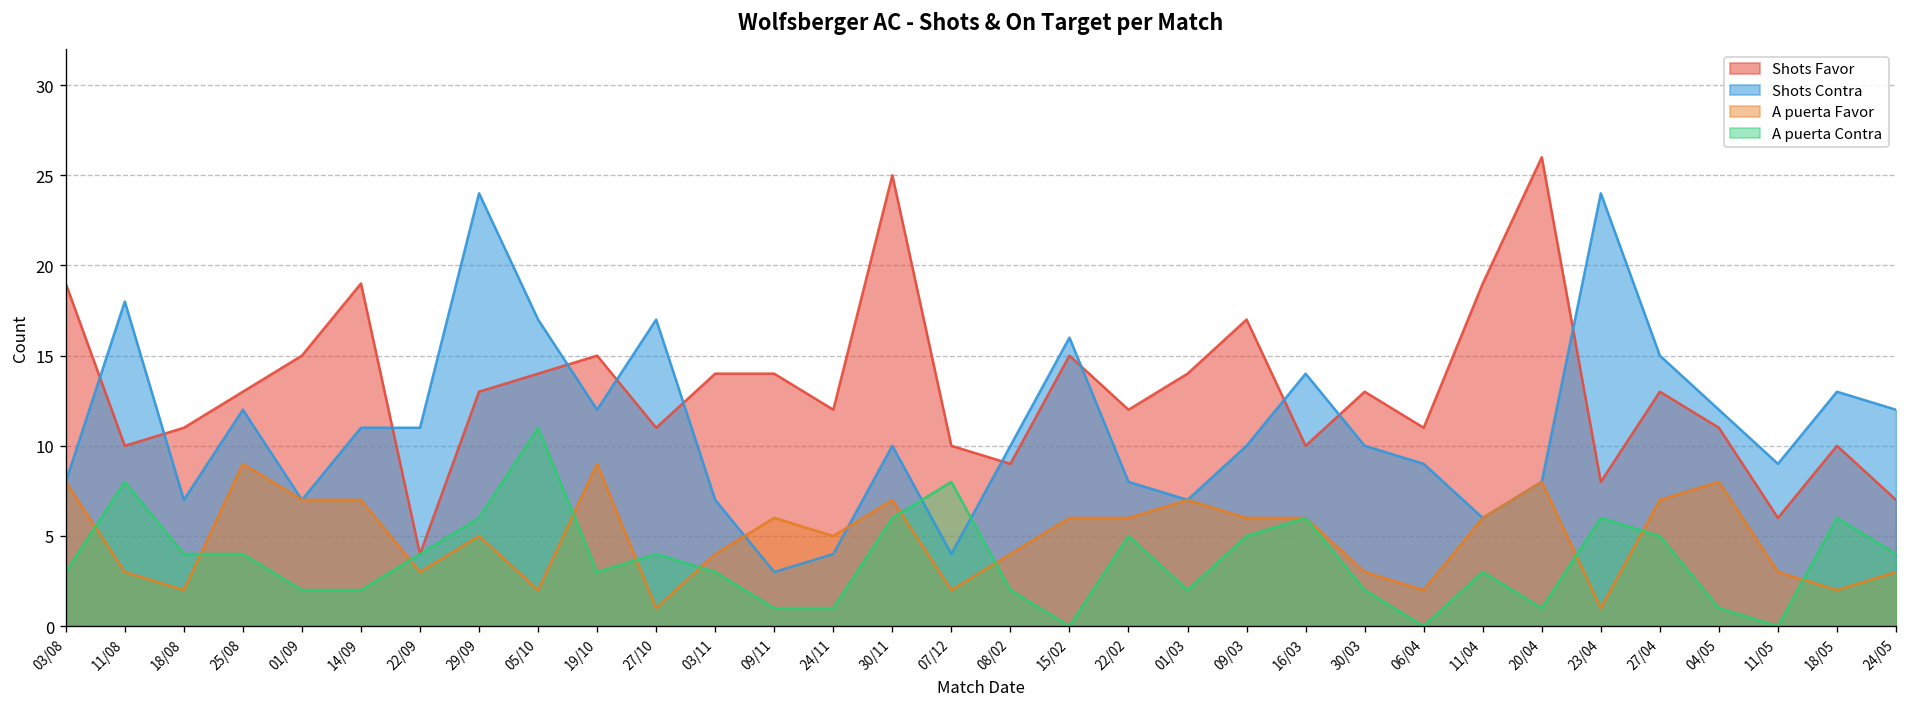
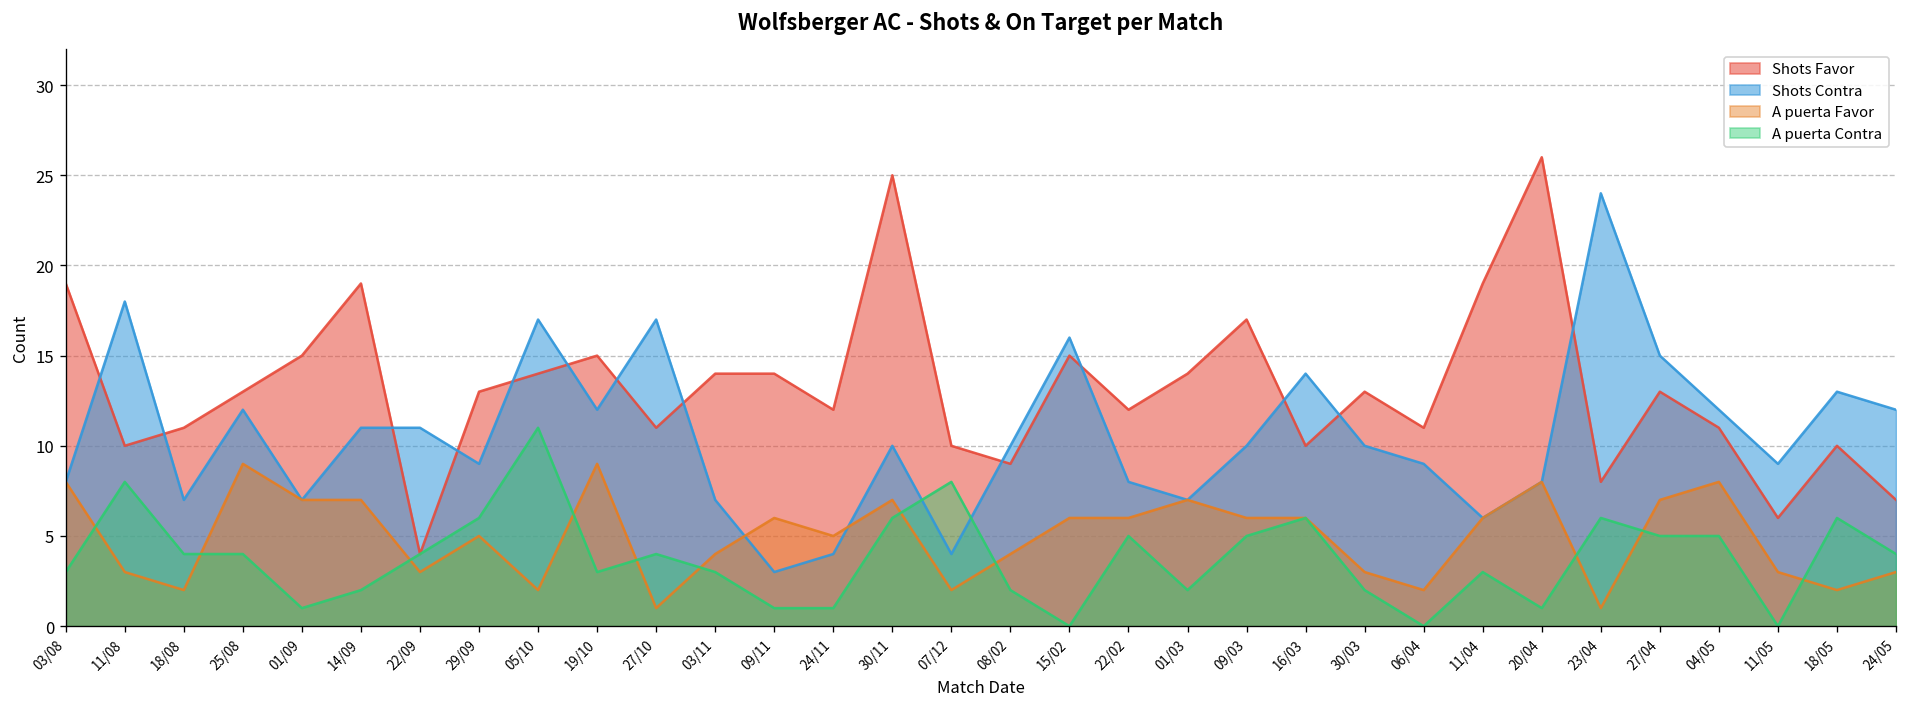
A puerta Contra, 01/09: 2 -> 1
Shots Contra, 29/09: 24 -> 9
A puerta Contra, 04/05: 1 -> 5
